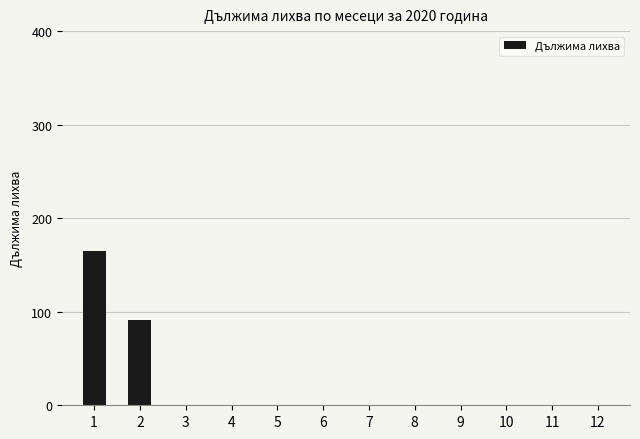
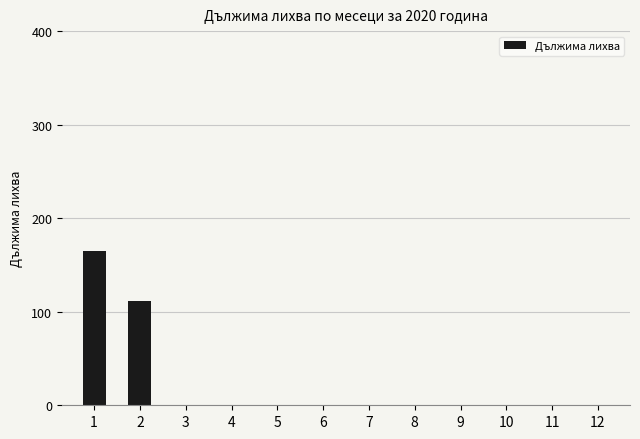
2: 90 -> 110
